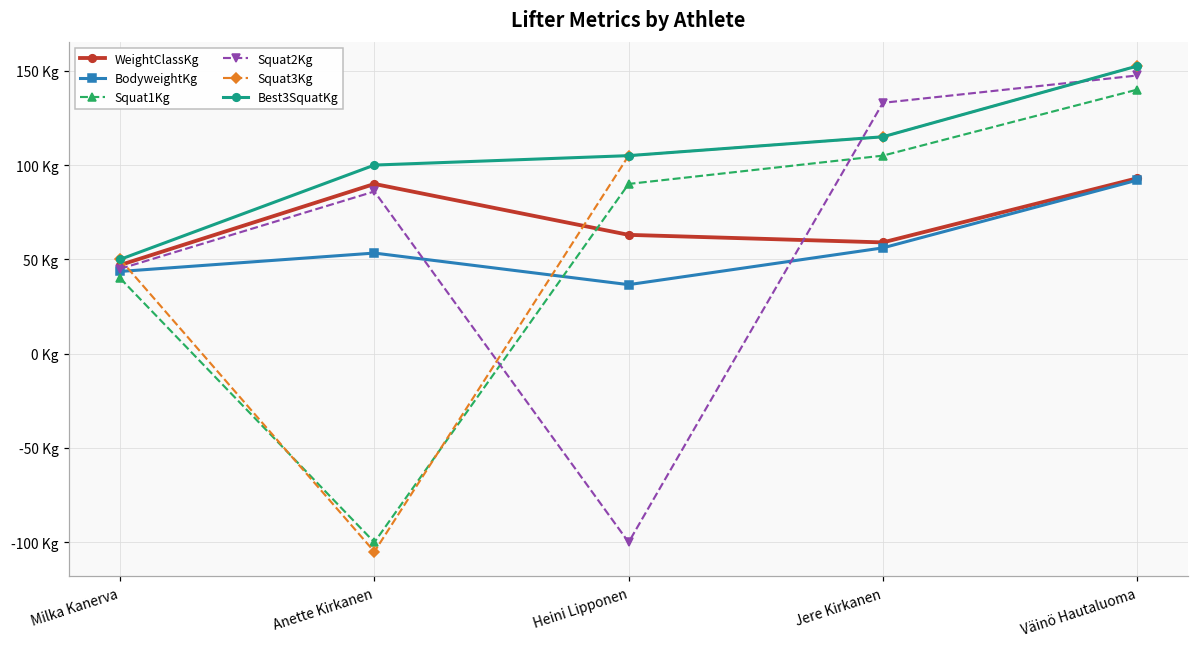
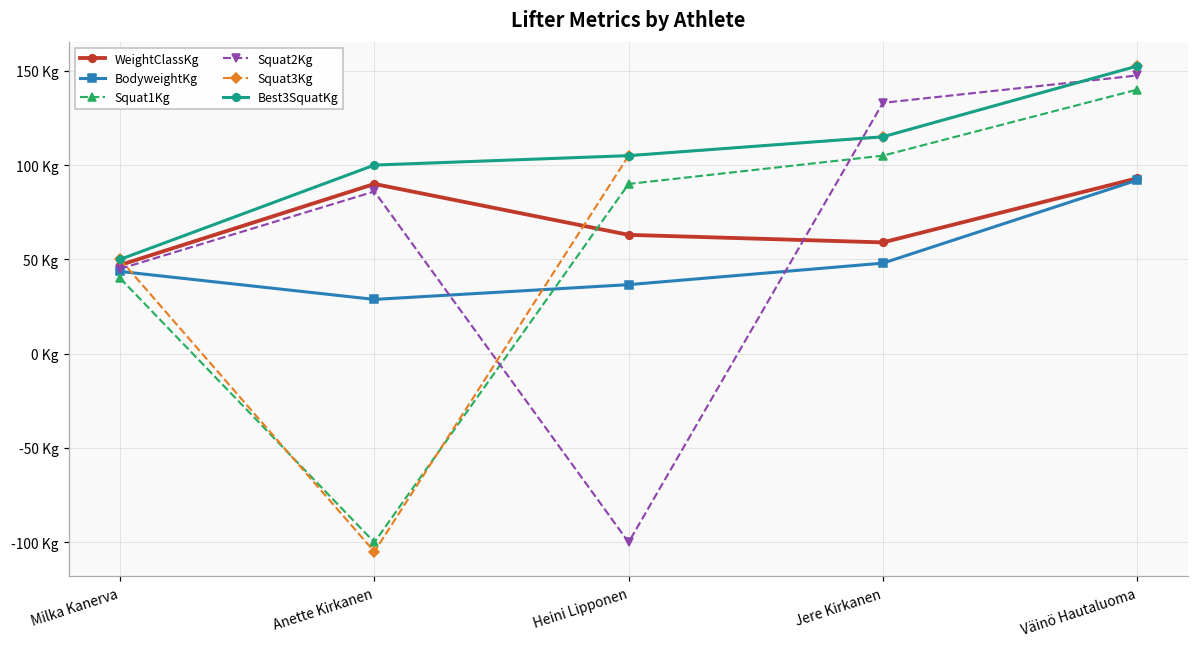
BodyweightKg, Anette Kirkanen: 53 Kg -> 29 Kg
BodyweightKg, Jere Kirkanen: 56 Kg -> 48 Kg
